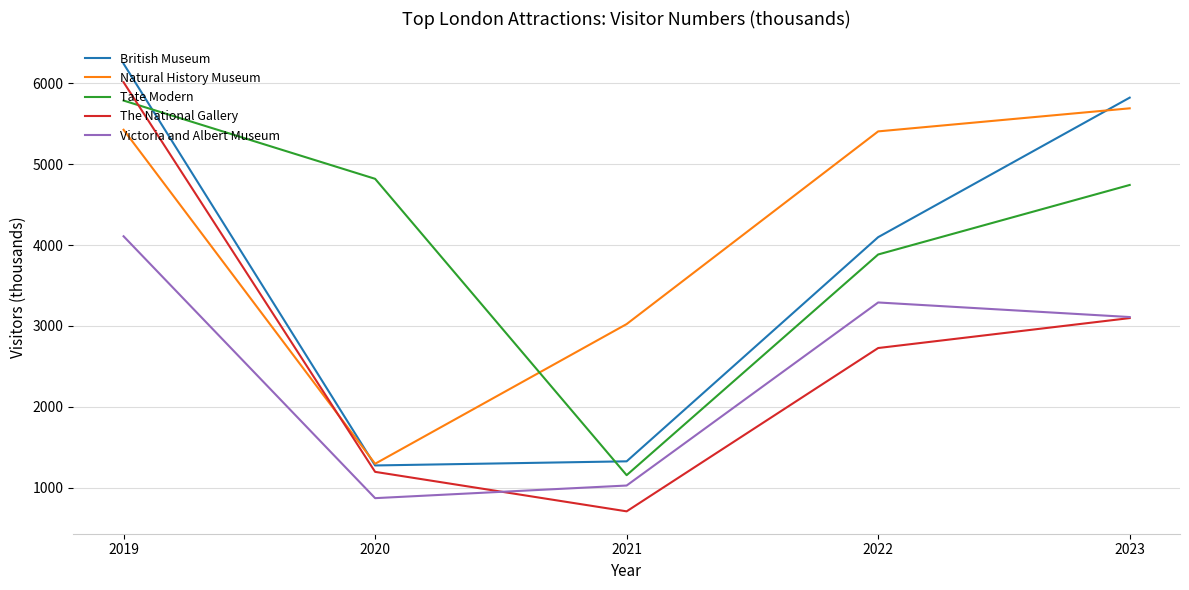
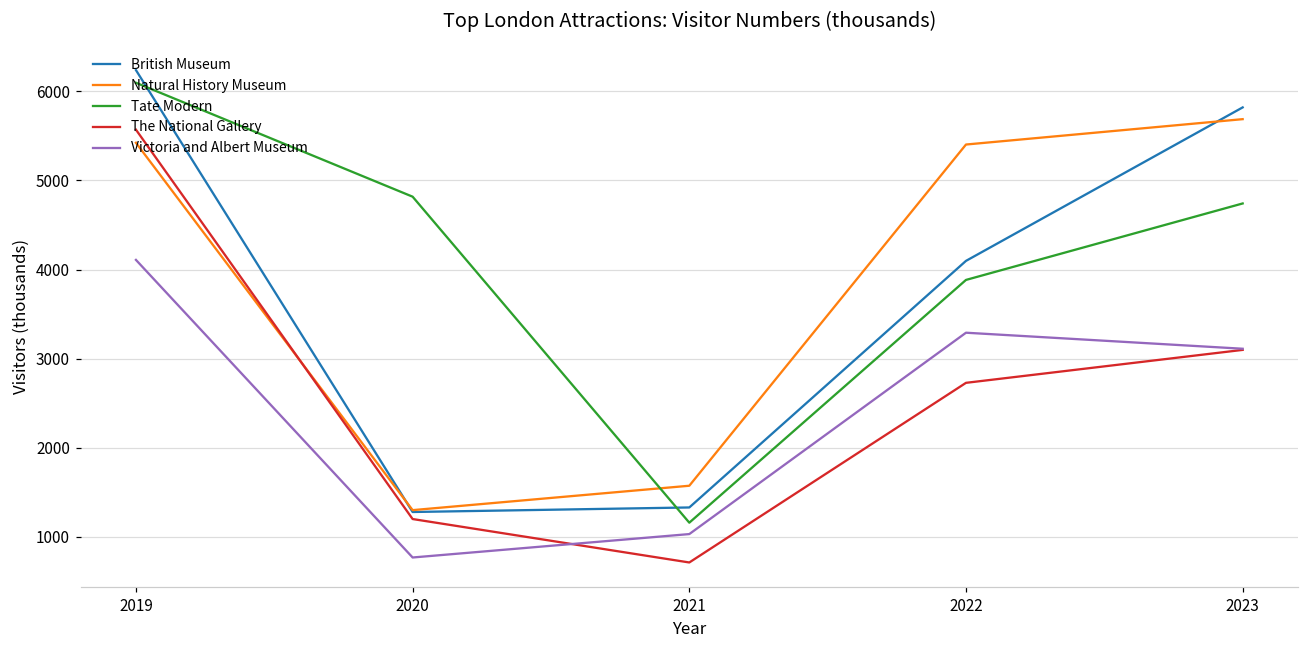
Tate Modern, 2019: 5800 -> 6100
The National Gallery, 2019: 6000 -> 5600
Victoria and Albert Museum, 2020: 900 -> 800
Natural History Museum, 2021: 3000 -> 1600
